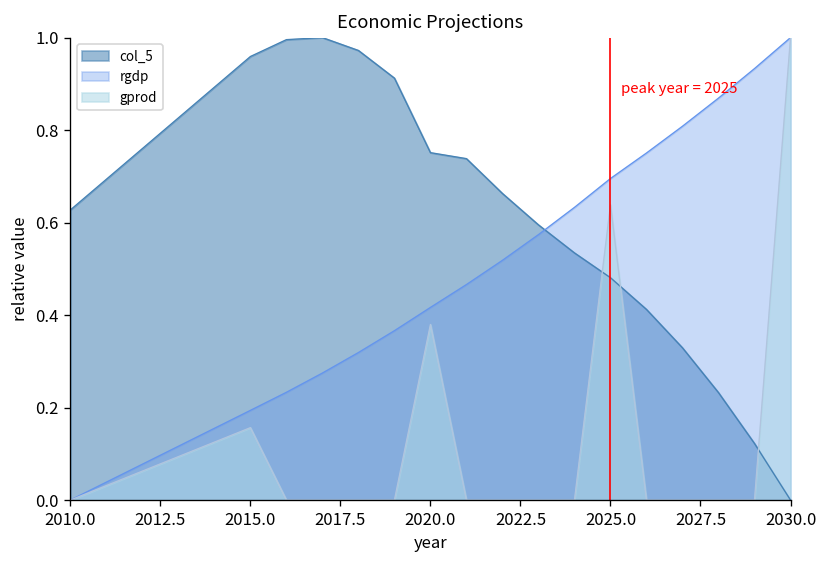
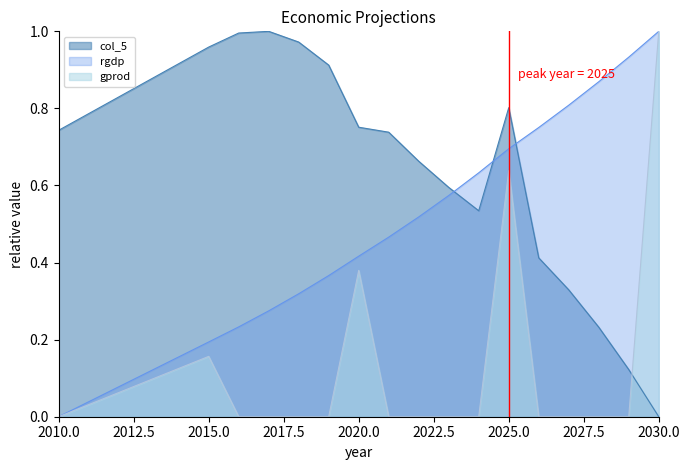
col_5, 2010.0: 0.63 -> 0.74
col_5, 2025.0: 0.48 -> 0.80
